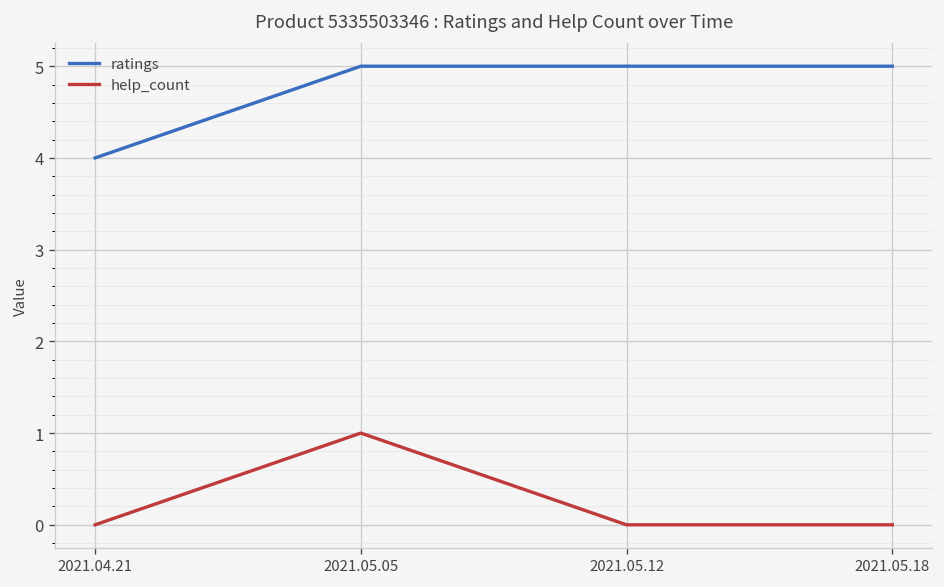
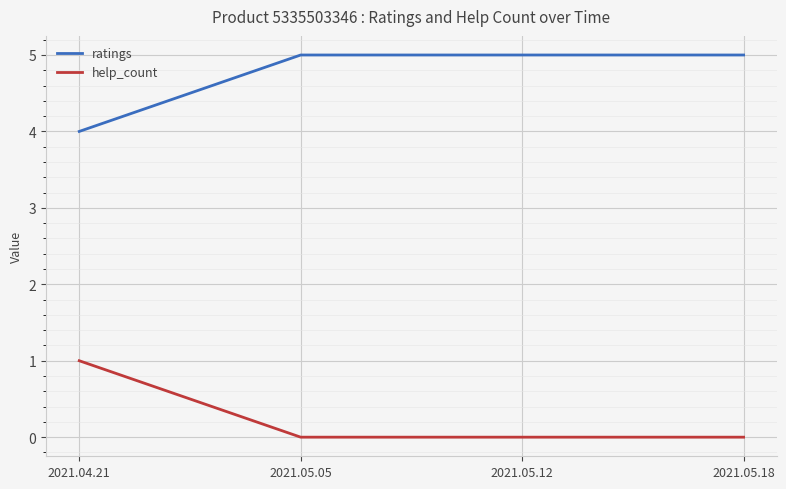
help_count, 2021.04.21: 0 -> 1
help_count, 2021.05.05: 1 -> 0
